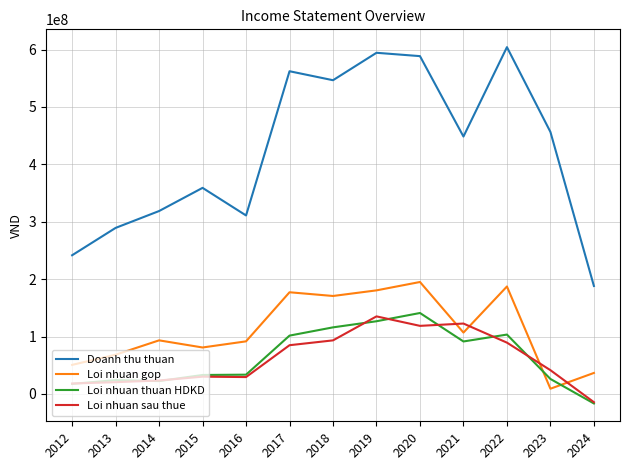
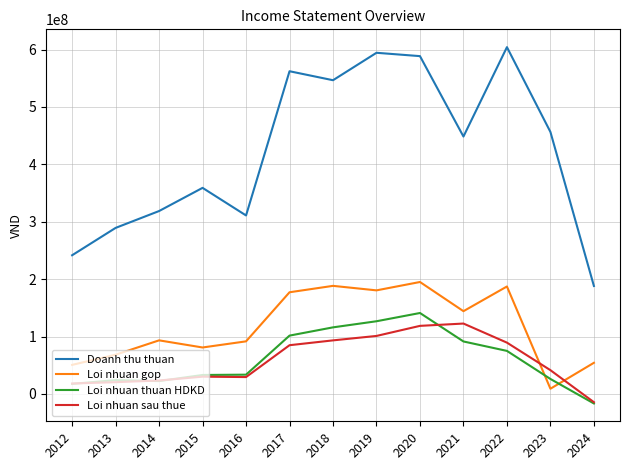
Loi nhuan gop, 2018: 170000000 -> 190000000
Loi nhuan sau thue, 2019: 140000000 -> 100000000
Loi nhuan gop, 2021: 110000000 -> 140000000
Loi nhuan thuan HDKD, 2022: 100000000 -> 80000000
Loi nhuan gop, 2024: 40000000 -> 50000000
